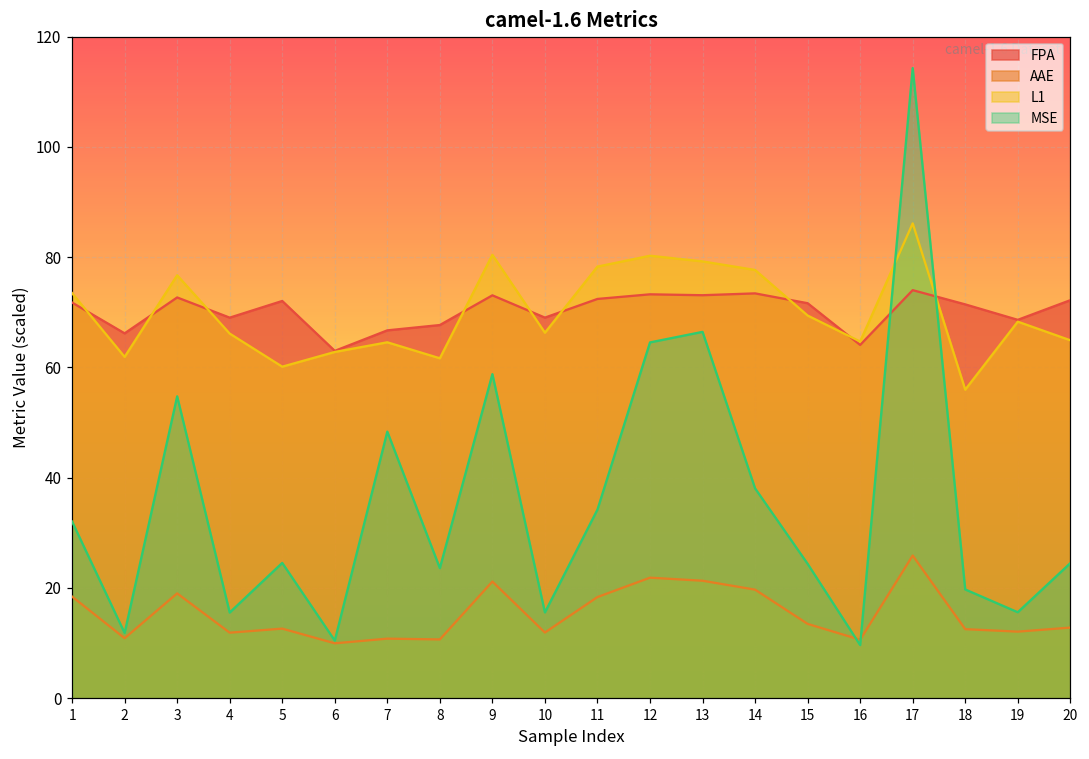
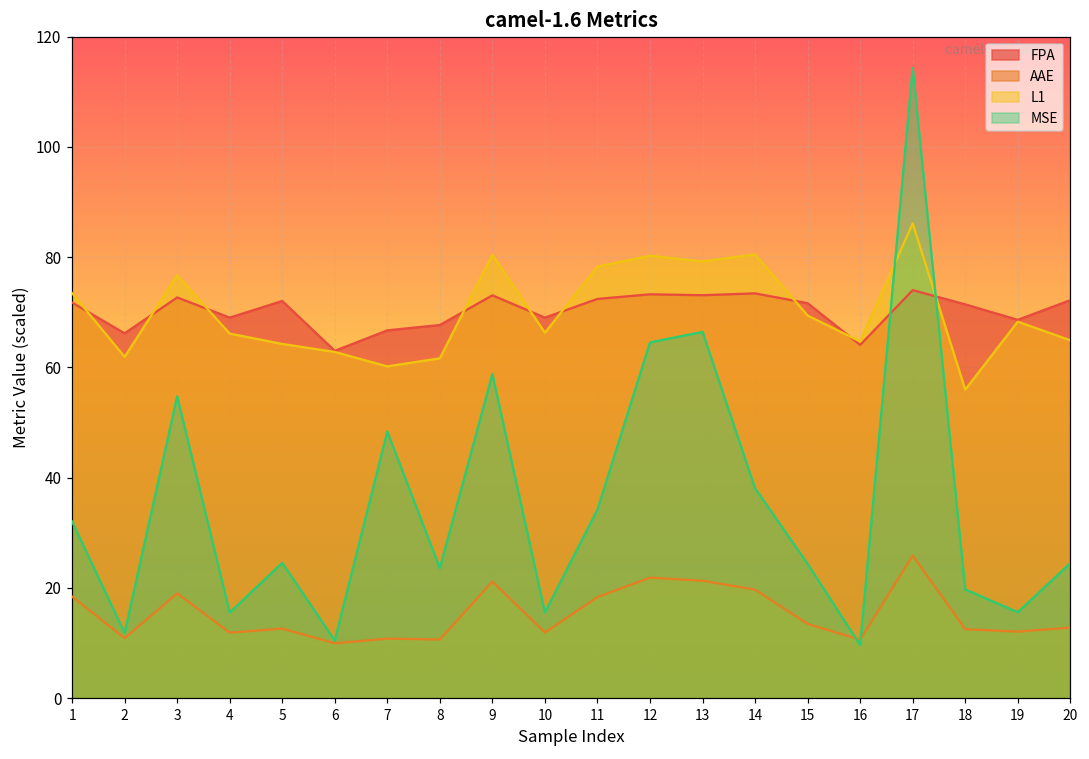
L1, 5: 60 -> 64
L1, 7: 65 -> 60
L1, 14: 78 -> 81
